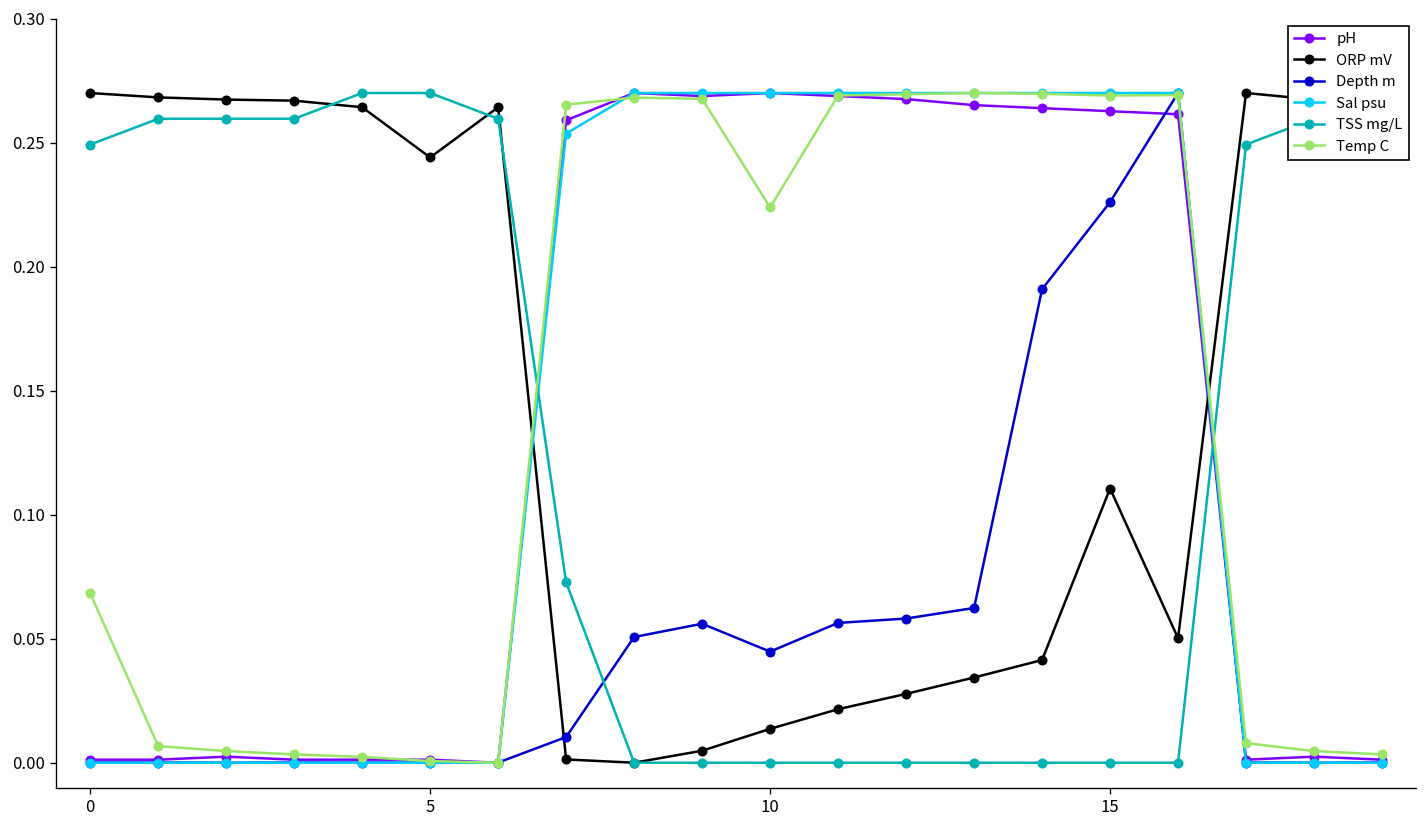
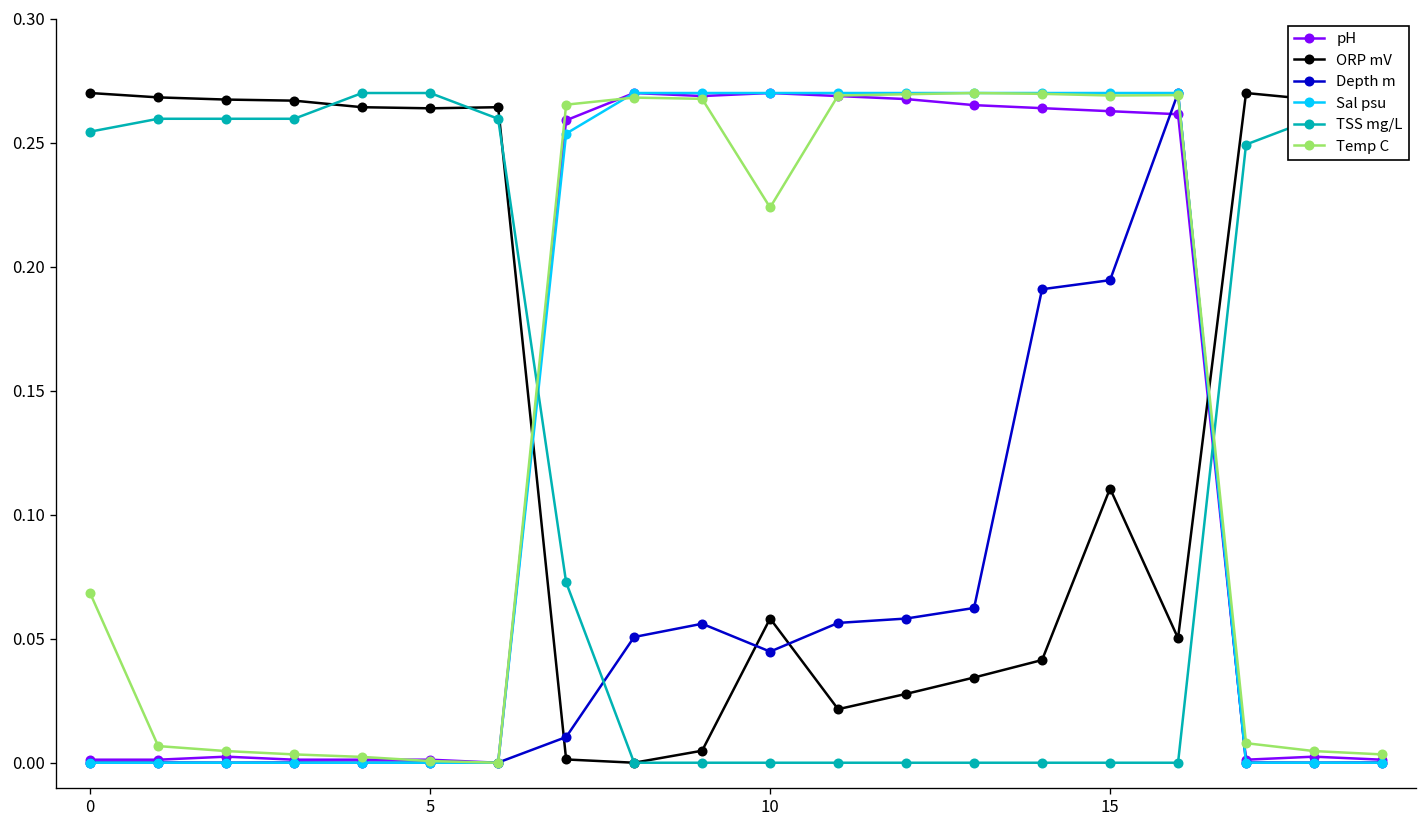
TSS mg/L, 0: 0.249 -> 0.254
ORP mV, 5: 0.244 -> 0.264
ORP mV, 10: 0.014 -> 0.058
Depth m, 15: 0.226 -> 0.195
